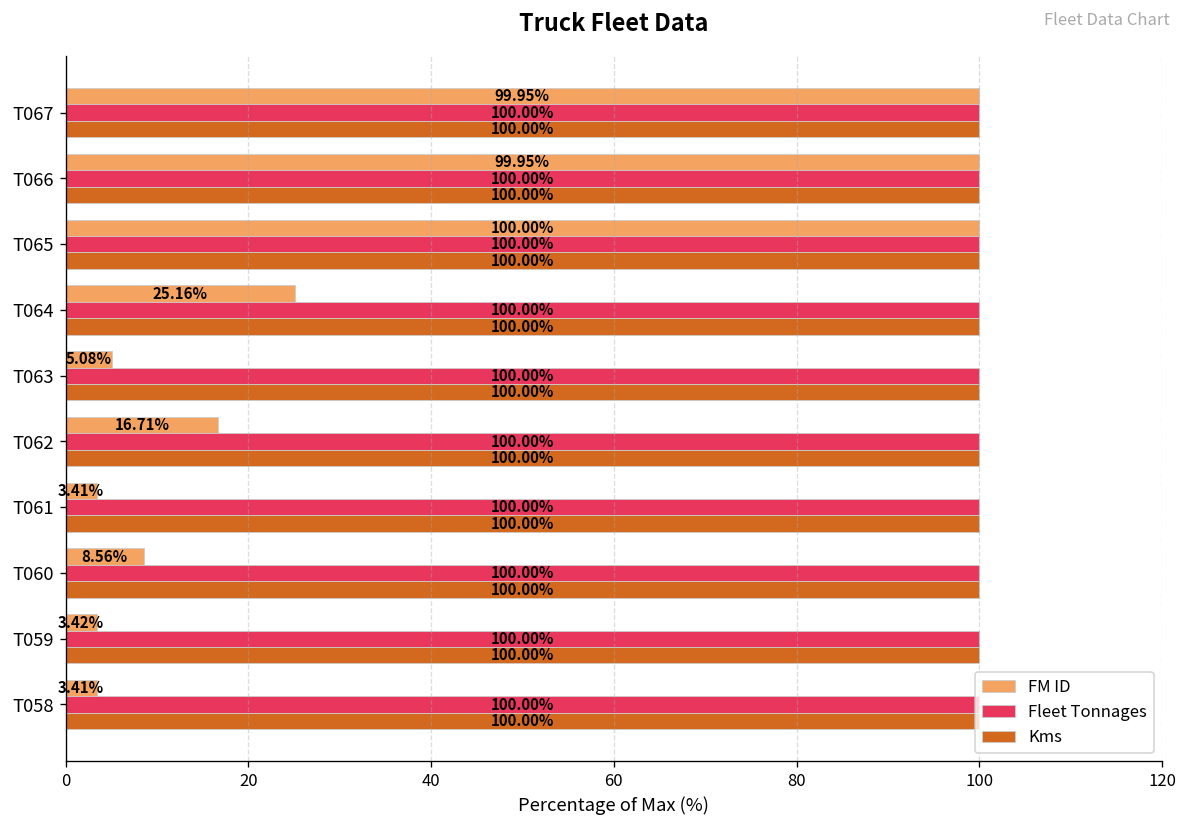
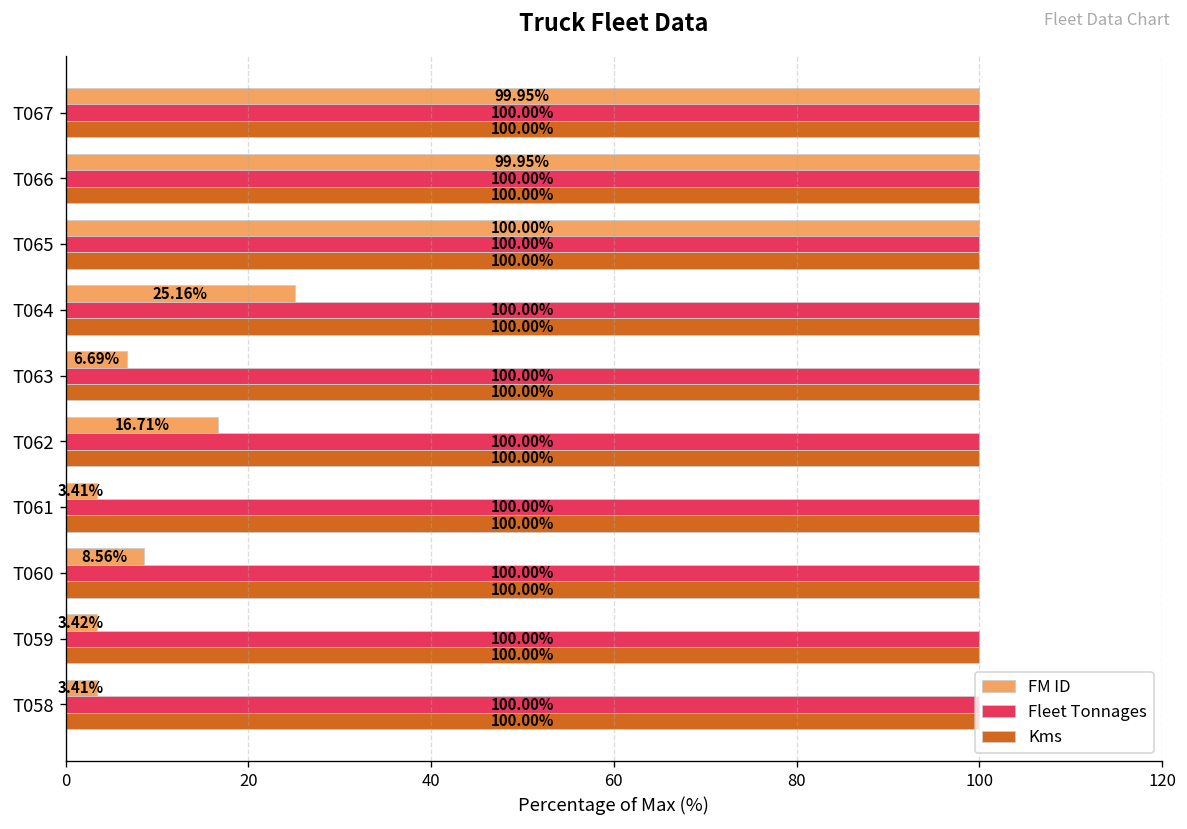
FM ID, T063: 5.08% -> 6.69%
